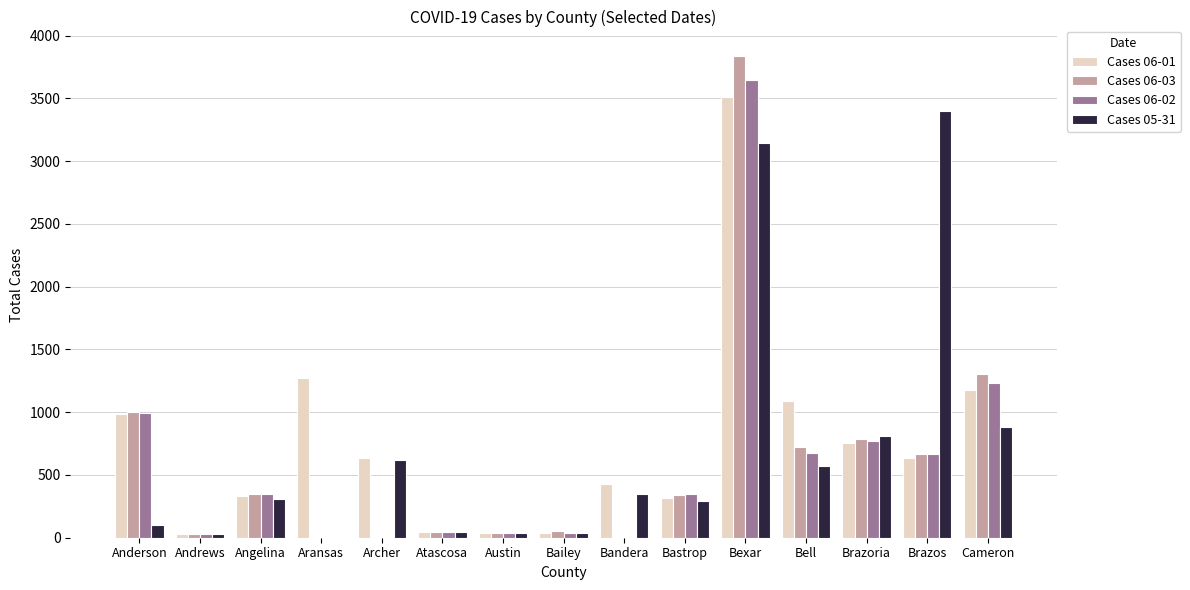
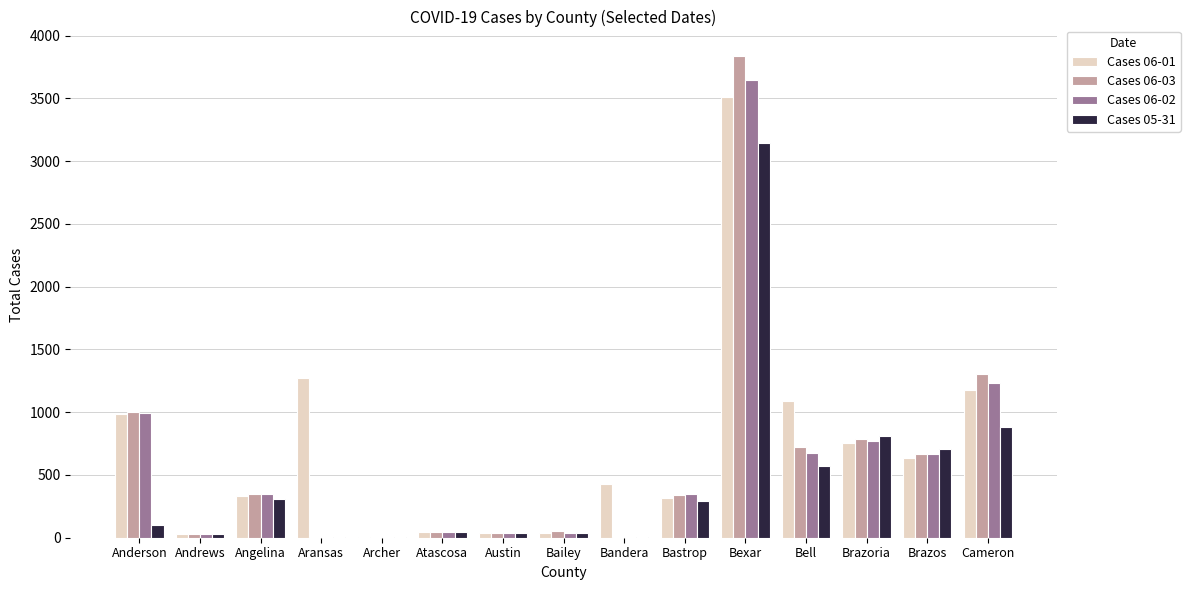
Cases 06-01, Archer: 640 -> 0
Cases 05-31, Archer: 620 -> 0
Cases 05-31, Bandera: 350 -> 10
Cases 05-31, Brazos: 3400 -> 710
